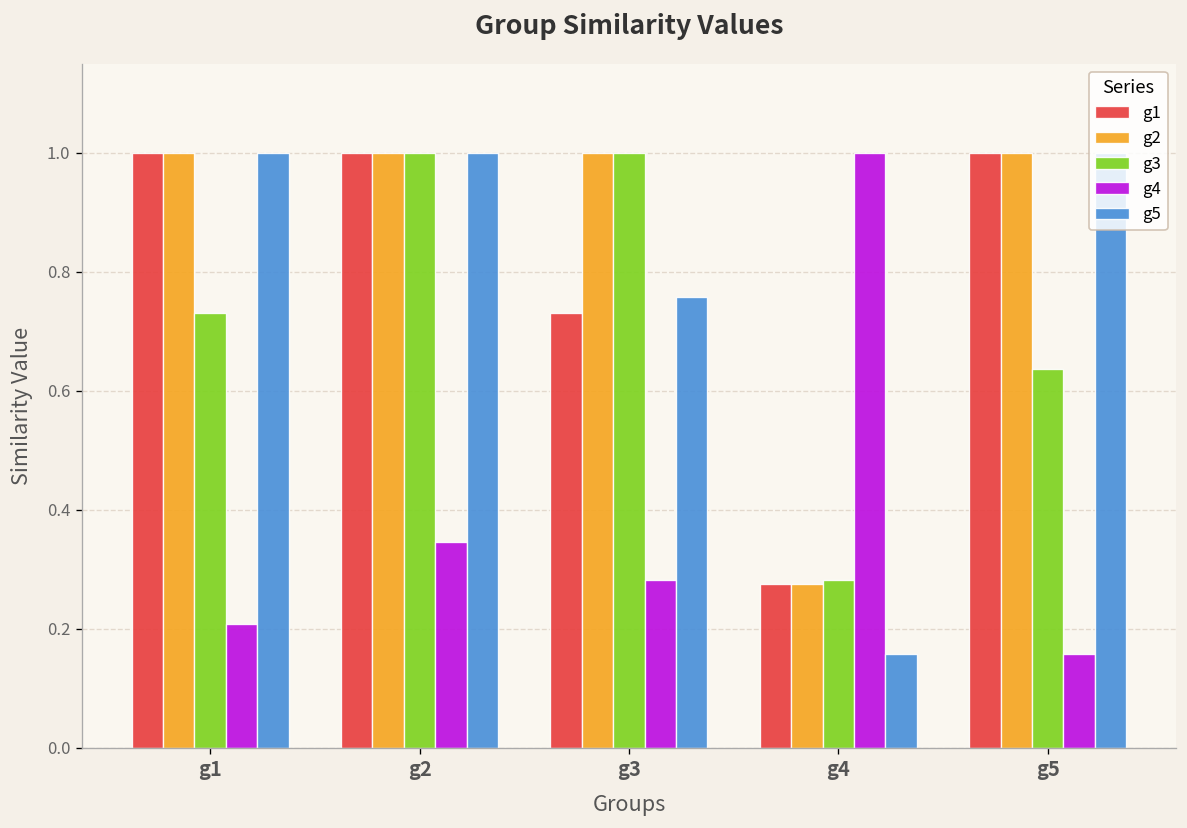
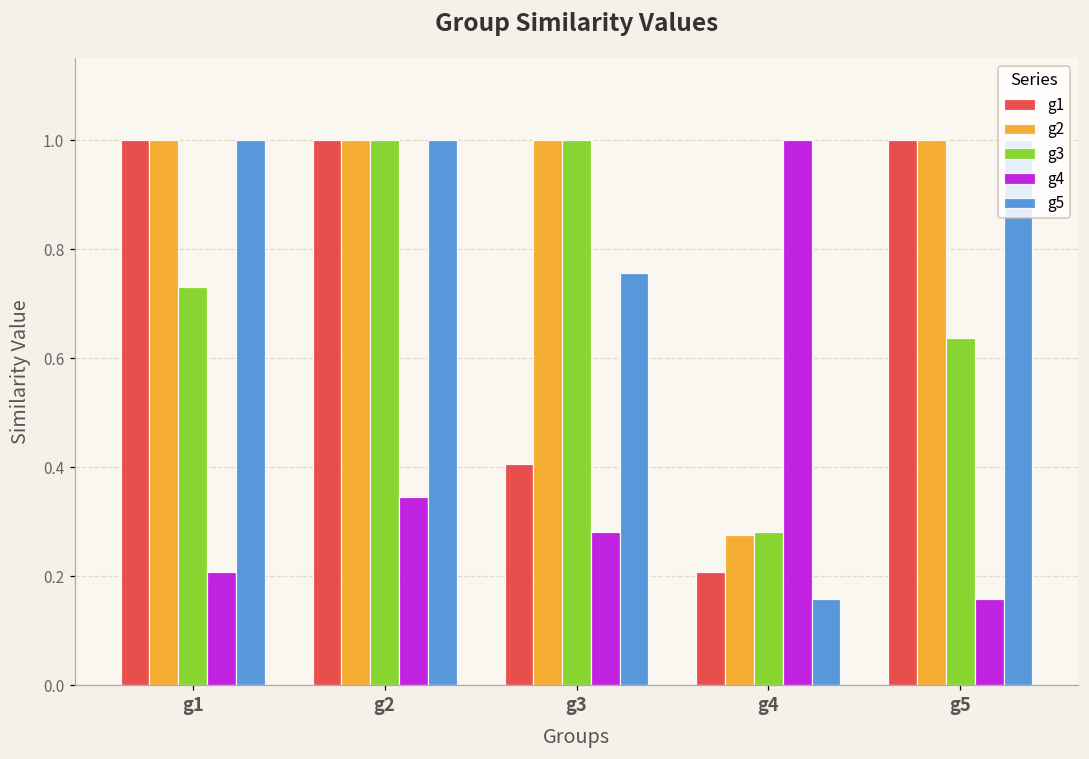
g1, g3: 0.73 -> 0.41
g1, g4: 0.28 -> 0.21
